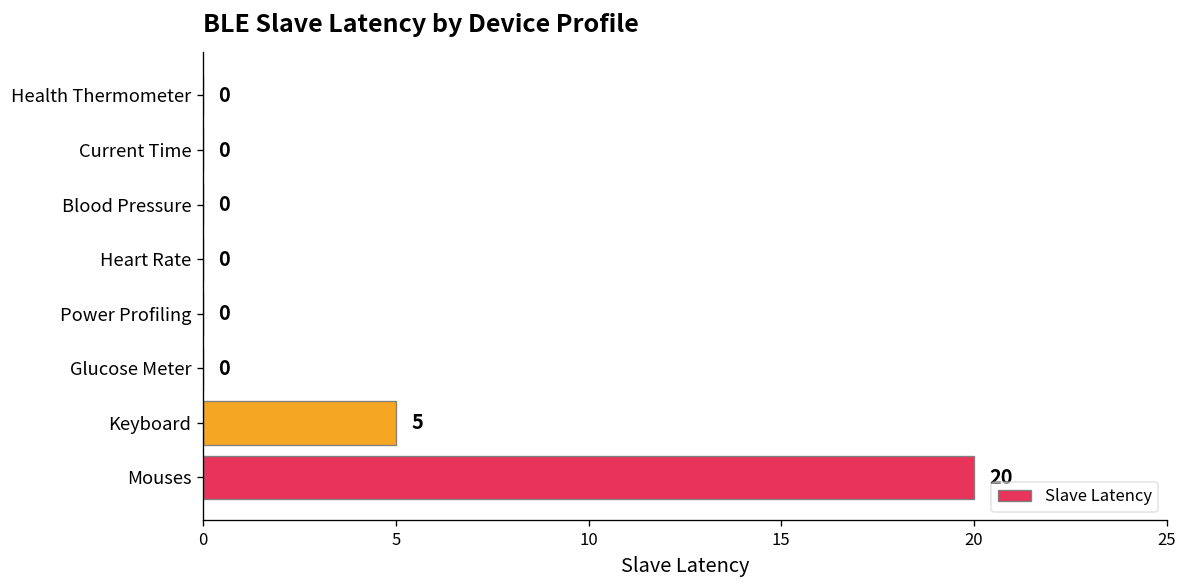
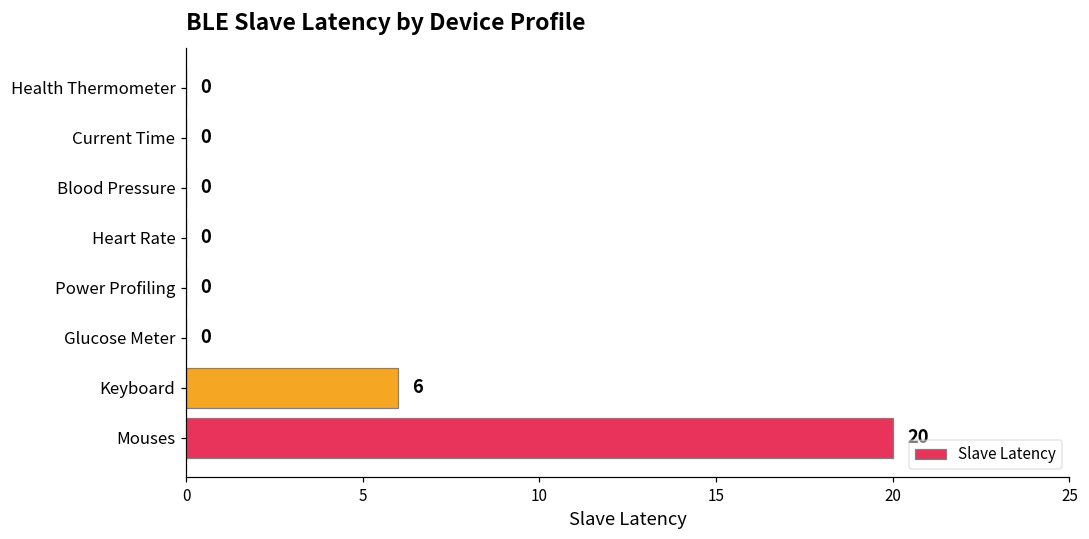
Keyboard: 5 -> 6
